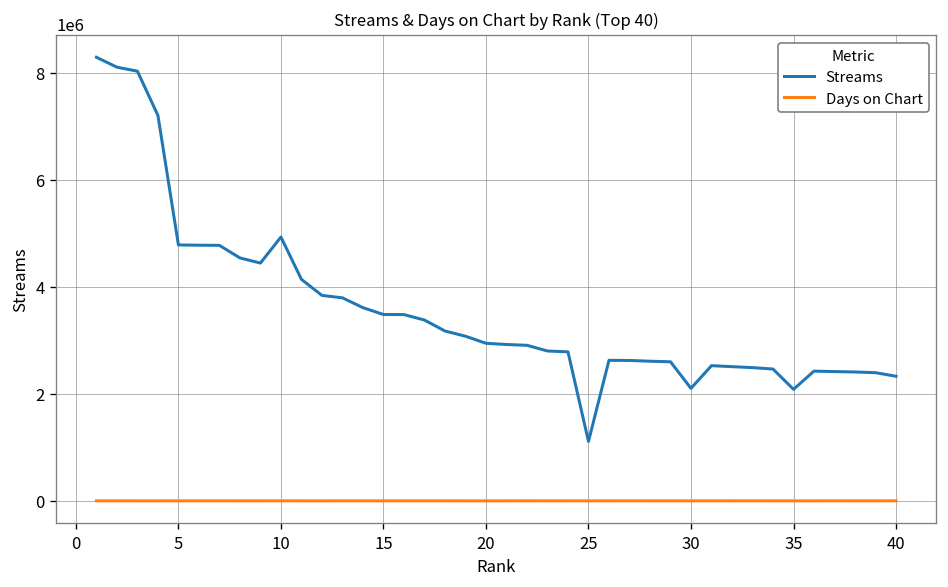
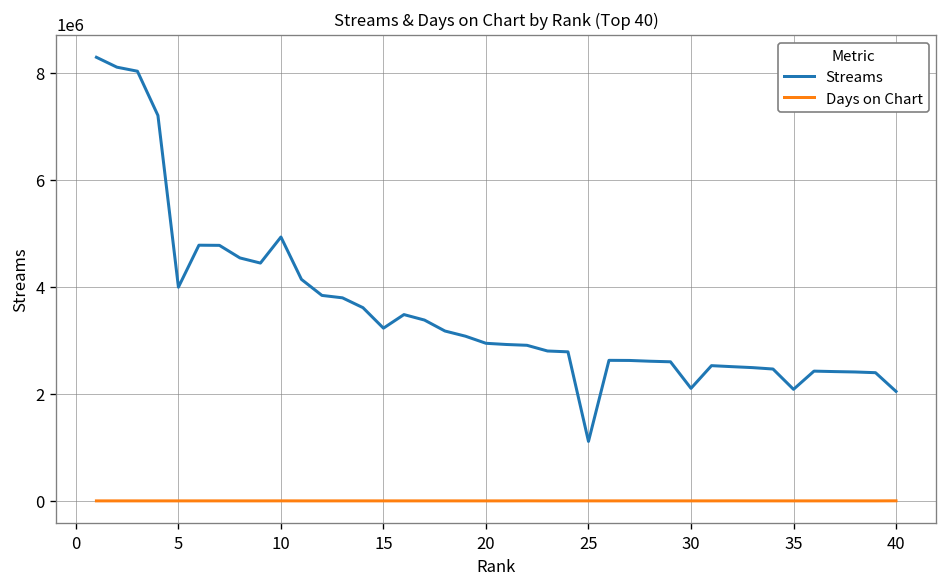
Streams, 5: 4800000 -> 4000000
Streams, 15: 3500000 -> 3200000
Streams, 40: 2300000 -> 2000000
